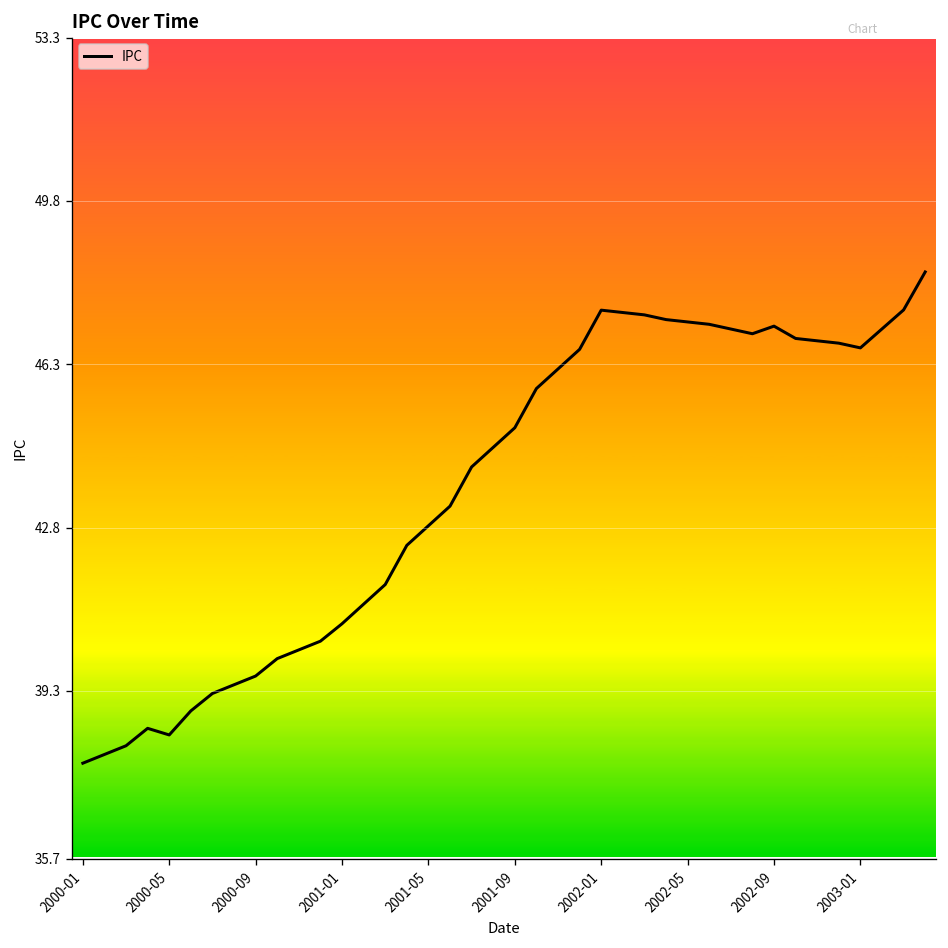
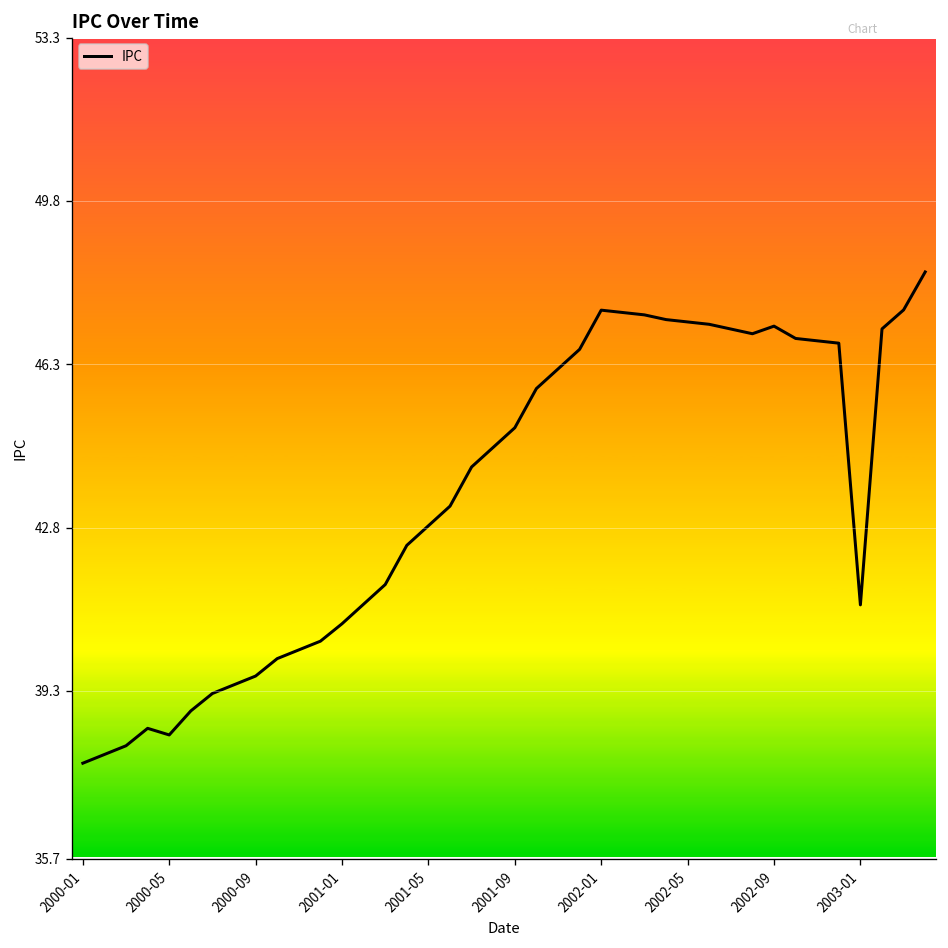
2003-01: 46.6 -> 41.1
